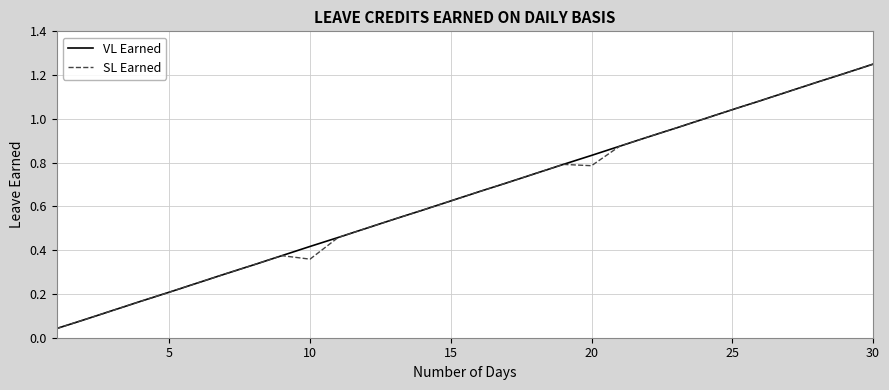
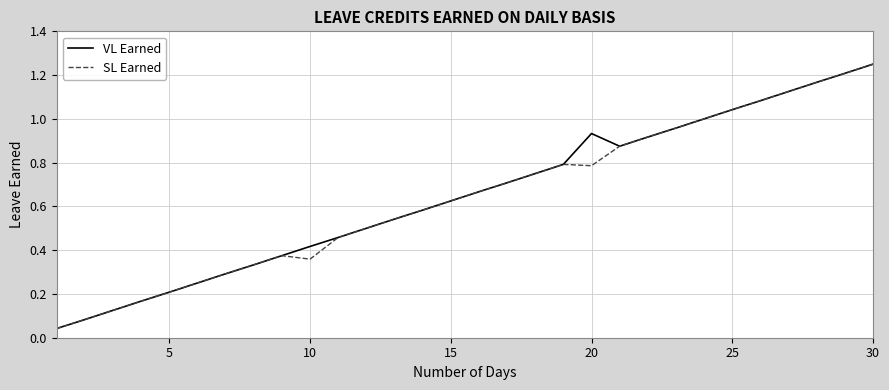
VL Earned, 20: 0.83 -> 0.93
